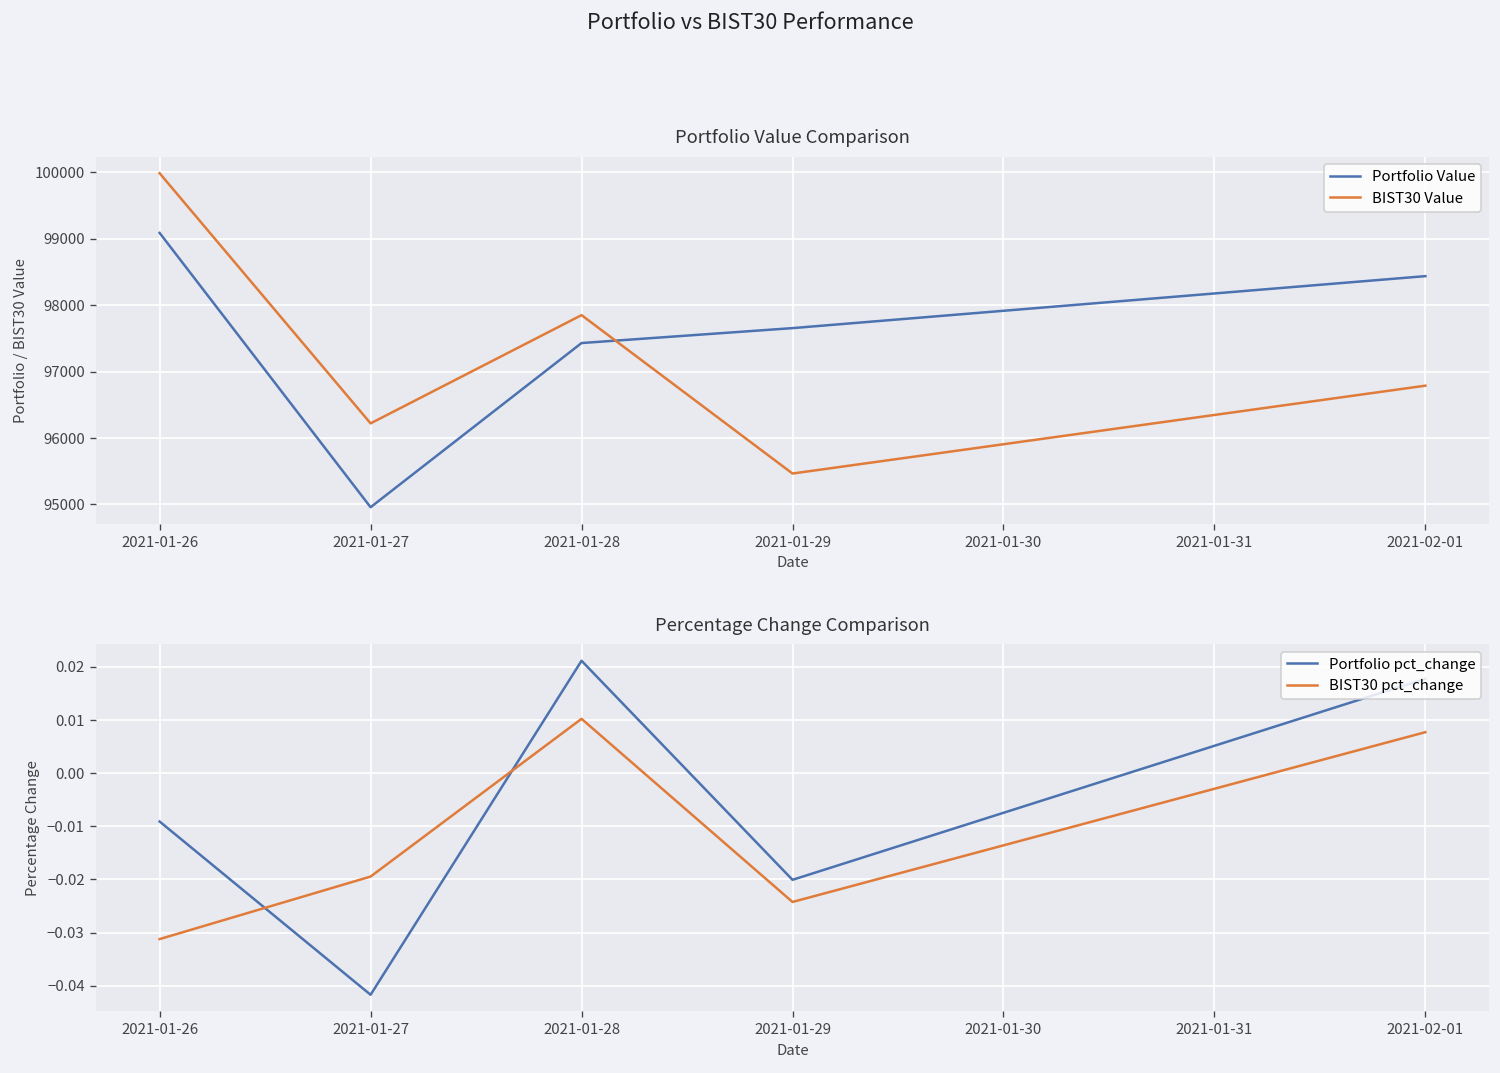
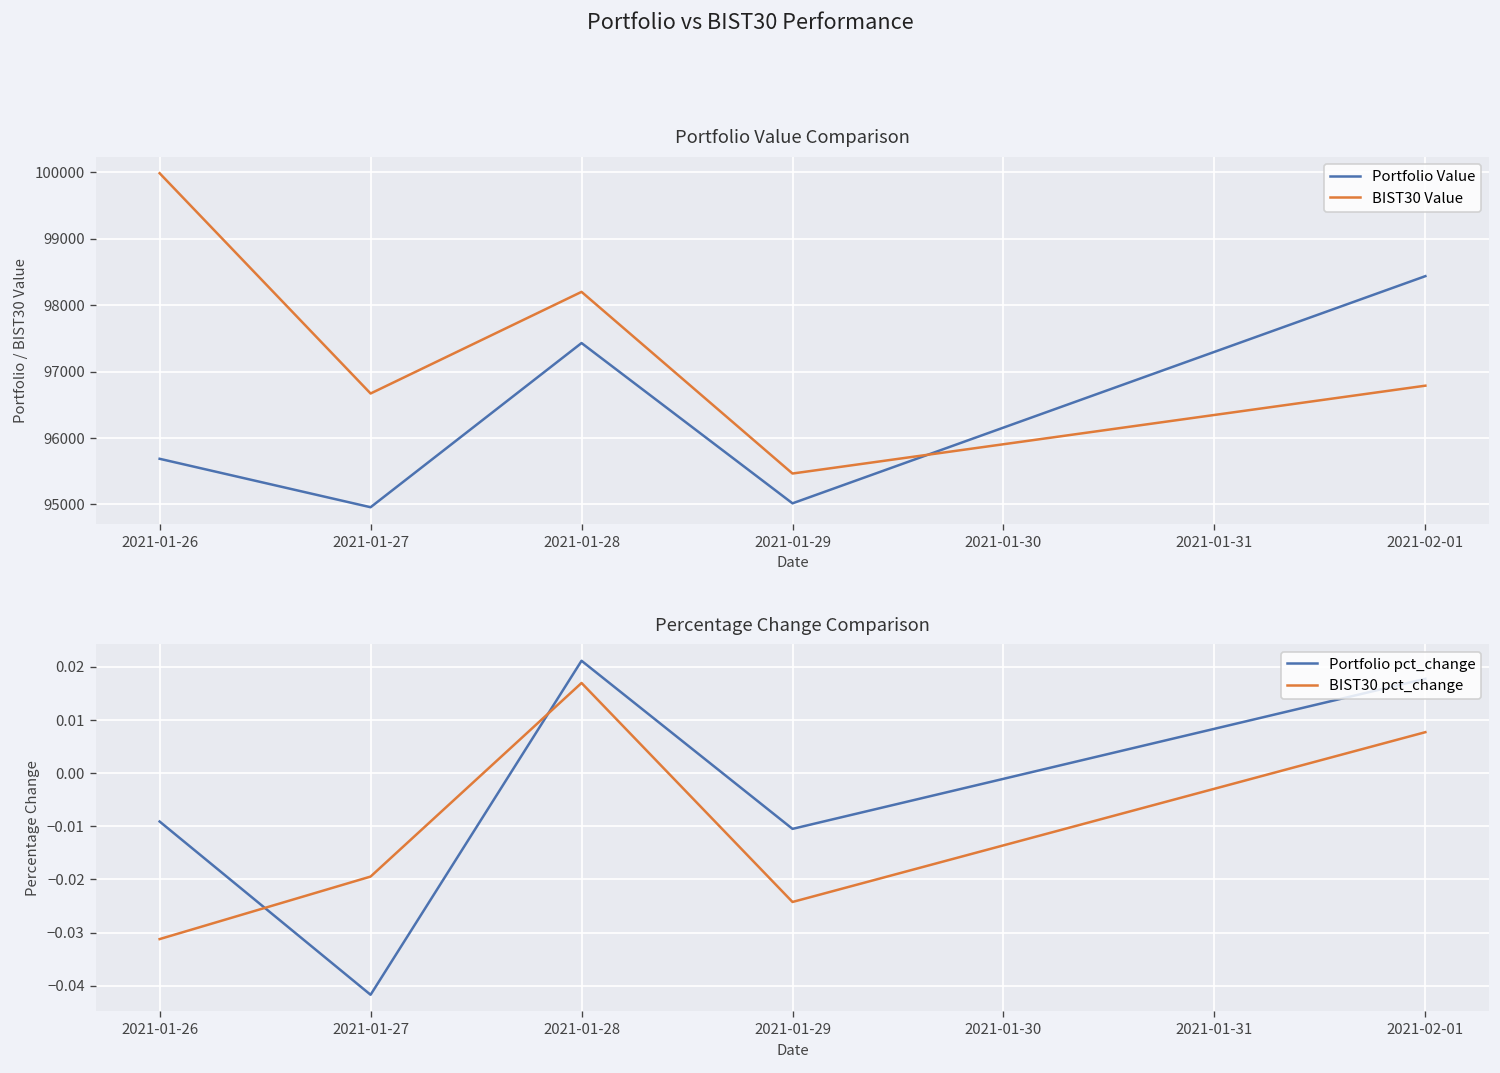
Portfolio Value Comparison, Portfolio Value, 2021-01-26: 99100 -> 95700
Portfolio Value Comparison, BIST30 Value, 2021-01-27: 96200 -> 96700
Portfolio Value Comparison, BIST30 Value, 2021-01-28: 97800 -> 98200
Portfolio Value Comparison, Portfolio Value, 2021-01-29: 97700 -> 95000
Percentage Change Comparison, BIST30 pct_change, 2021-01-28: 0.010 -> 0.017
Percentage Change Comparison, Portfolio pct_change, 2021-01-29: -0.020 -> -0.010
